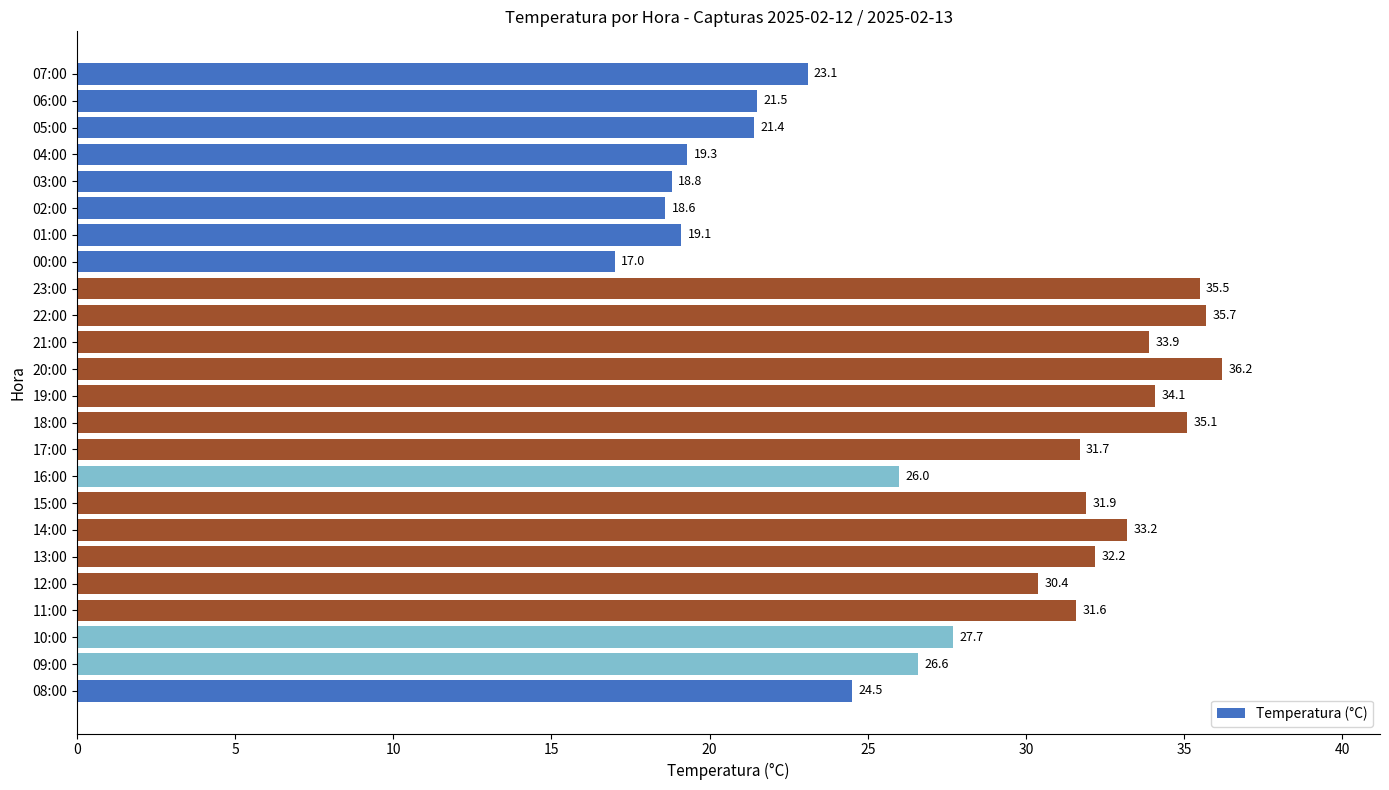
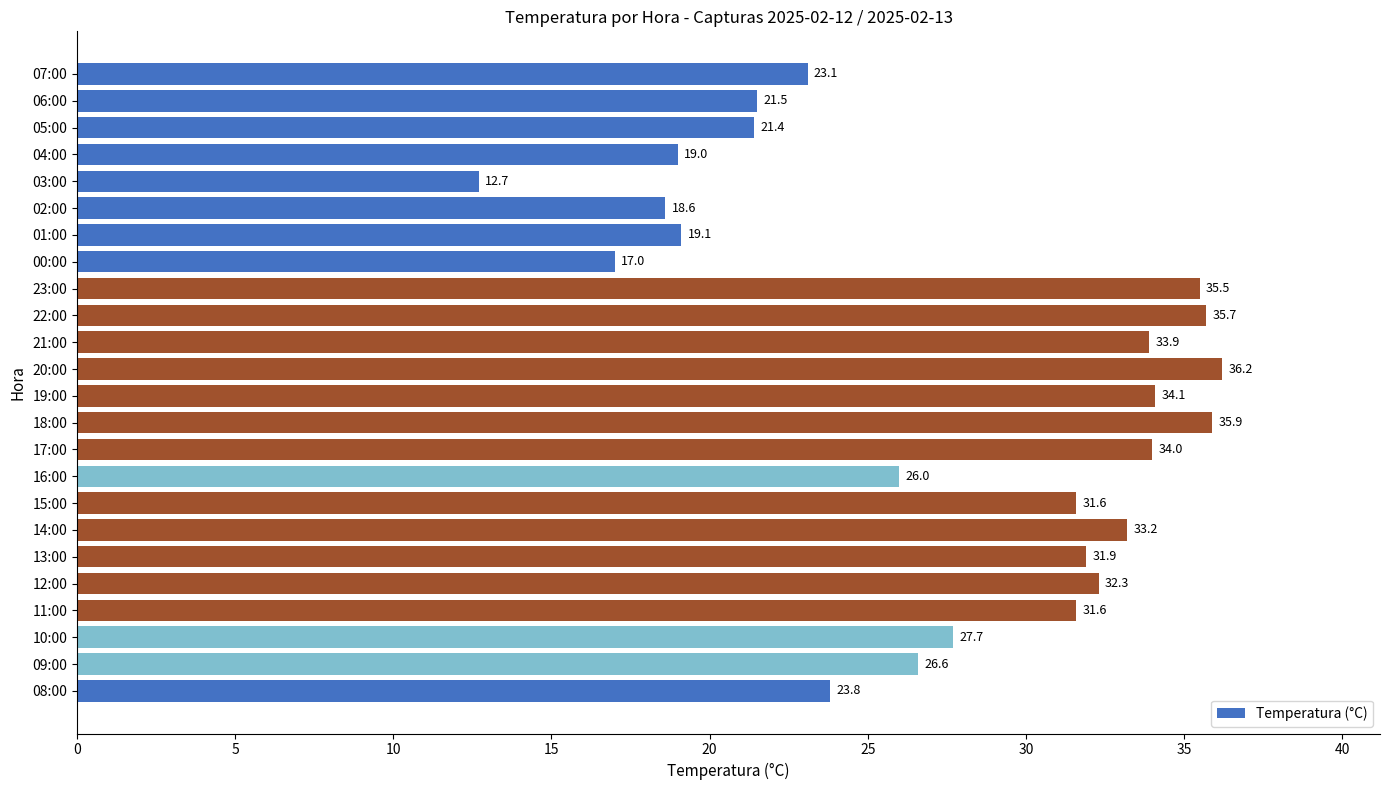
04:00: 19.3 -> 19.0
03:00: 18.8 -> 12.7
18:00: 35.1 -> 35.9
17:00: 31.7 -> 34.0
15:00: 31.9 -> 31.6
13:00: 32.2 -> 31.9
12:00: 30.4 -> 32.3
08:00: 24.5 -> 23.8
